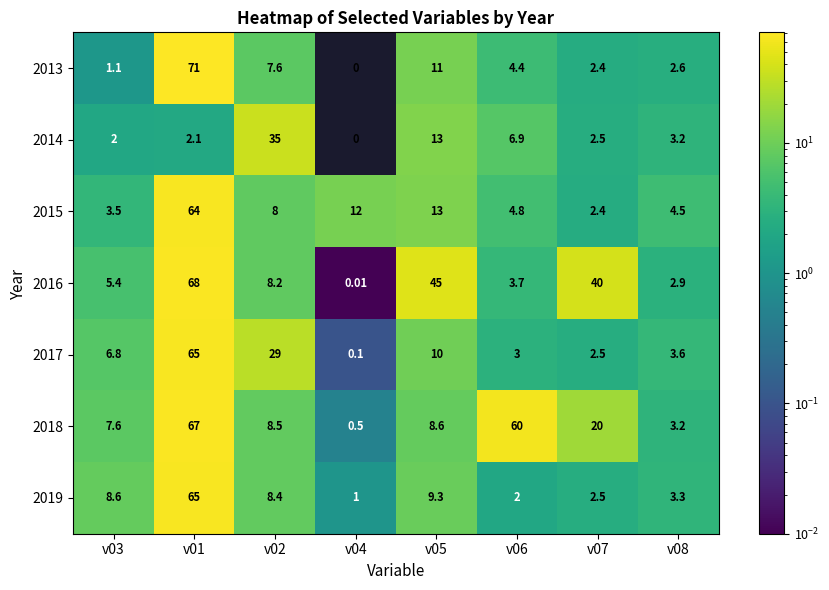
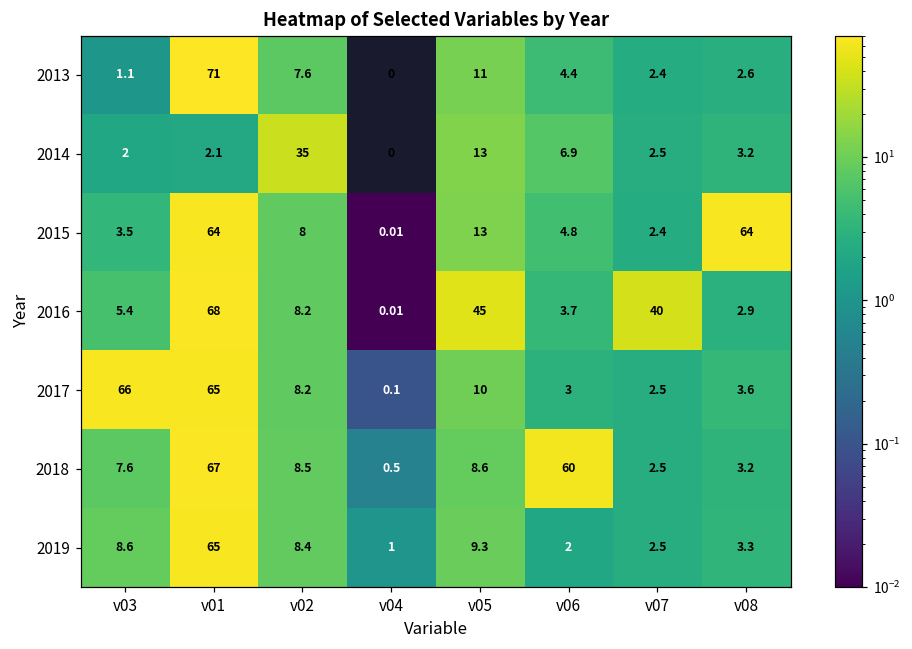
2015, v04: 12 -> 0.01
2015, v08: 4.5 -> 64
2017, v03: 6.8 -> 66
2017, v02: 29 -> 8.2
2018, v07: 20 -> 2.5
